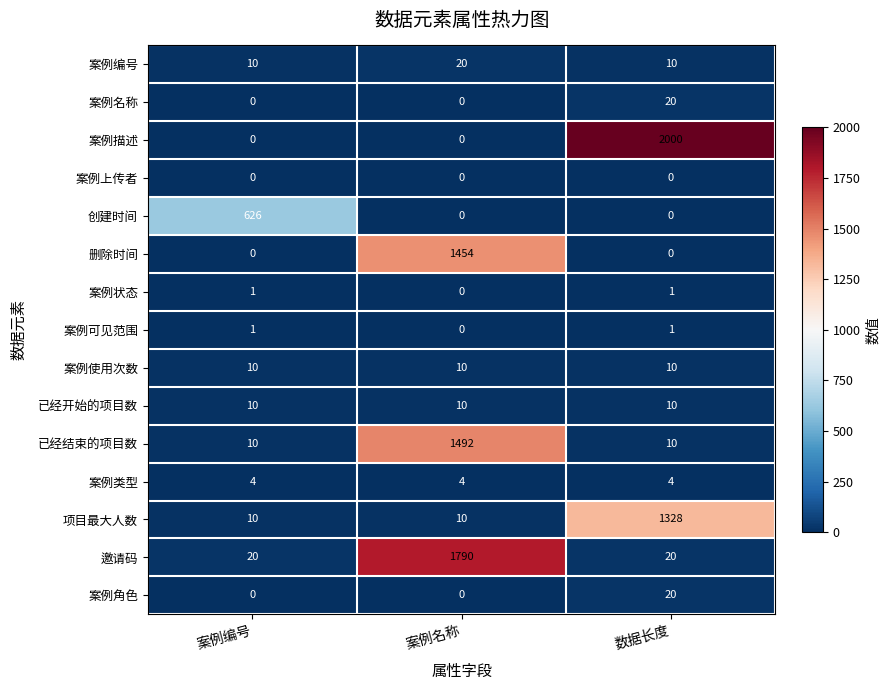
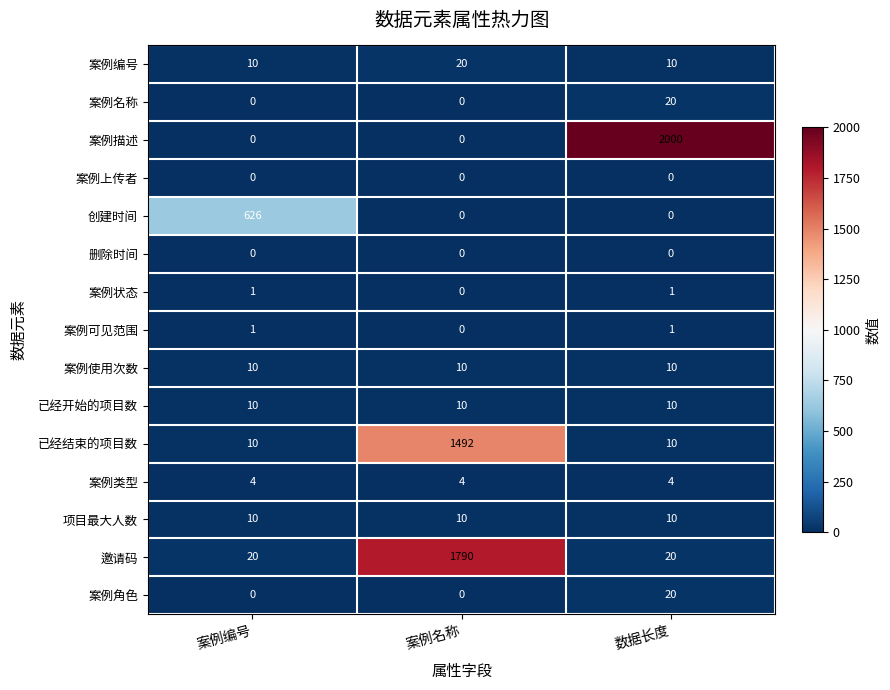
删除时间, 案例名称: 1454 -> 0
项目最大人数, 数据长度: 1328 -> 10
